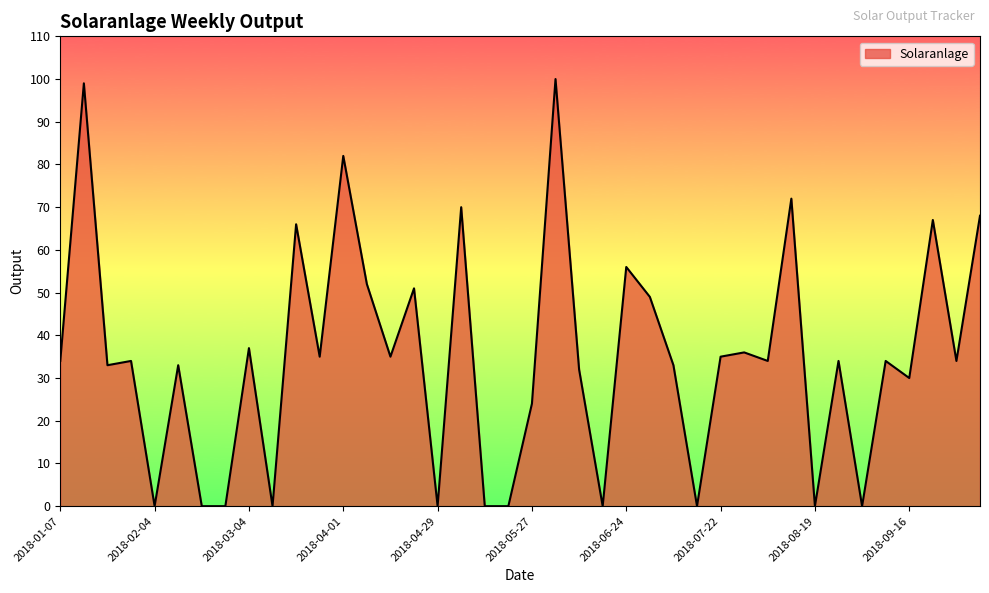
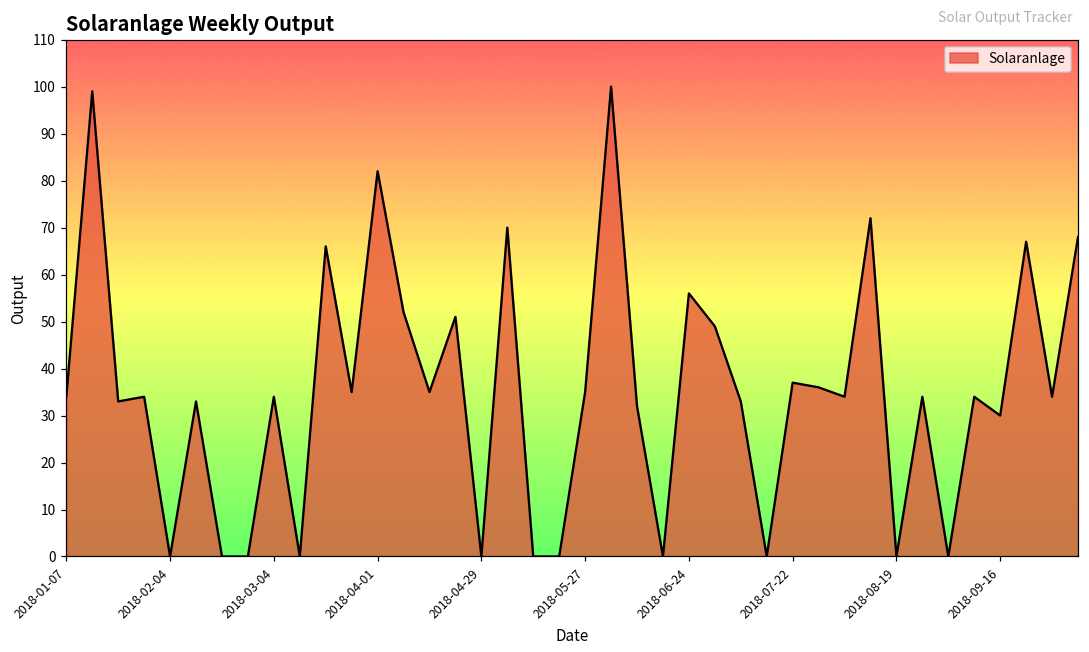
2018-03-04: 37 -> 34
2018-05-27: 24 -> 35
2018-07-22: 35 -> 37
